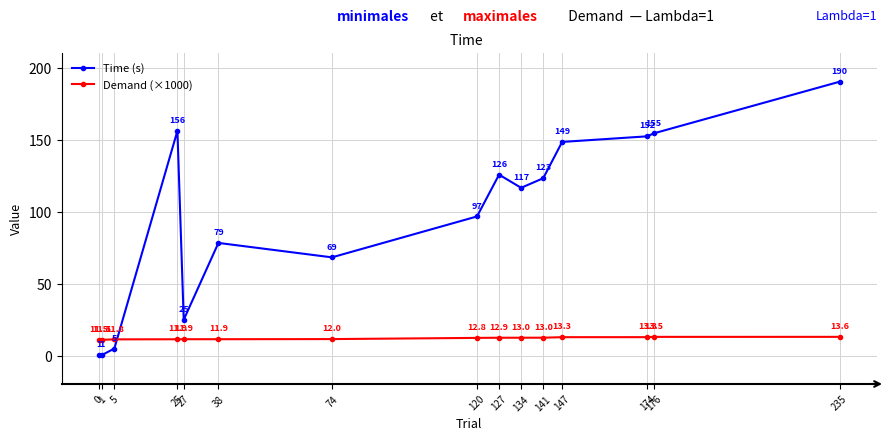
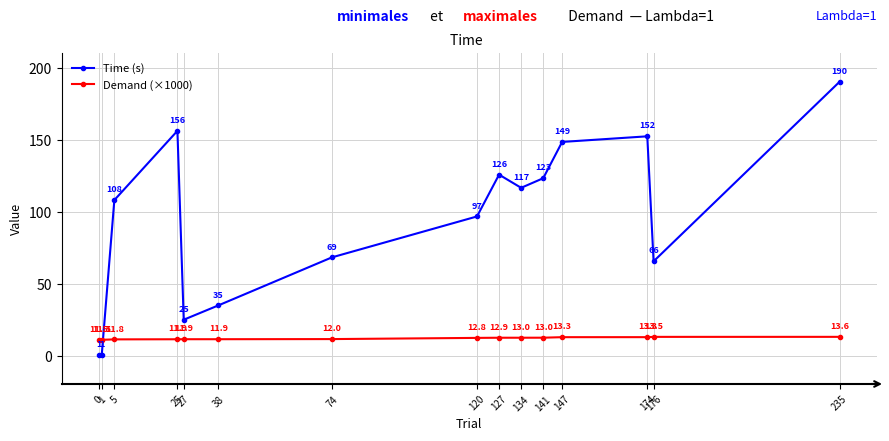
Time (s), 5: 5 -> 108
Time (s), 38: 79 -> 35
Time (s), 176: 155 -> 66
